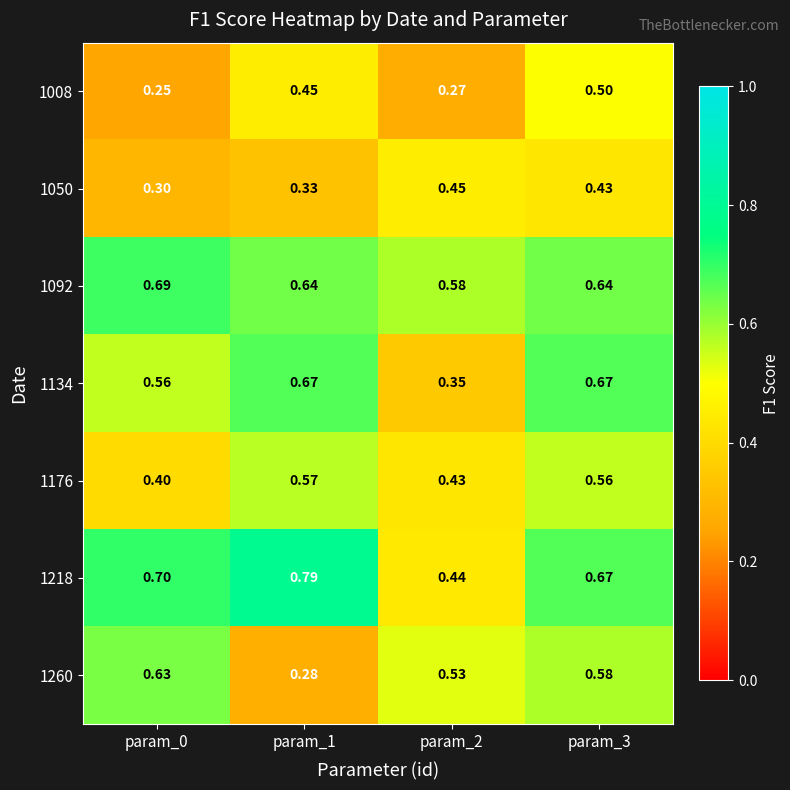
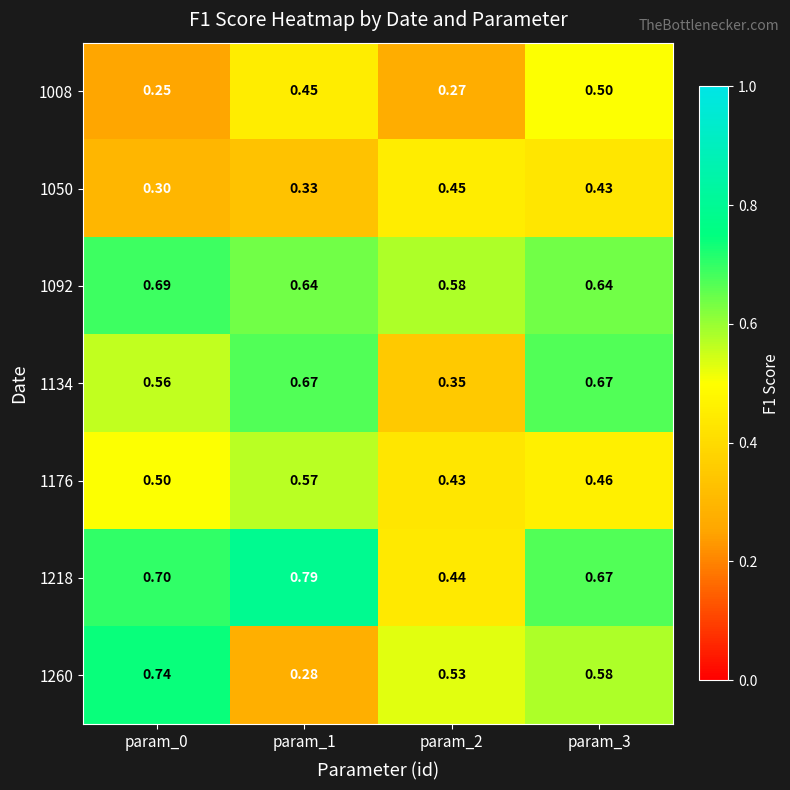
1176, param_0: 0.40 -> 0.50
1176, param_3: 0.56 -> 0.46
1260, param_0: 0.63 -> 0.74
